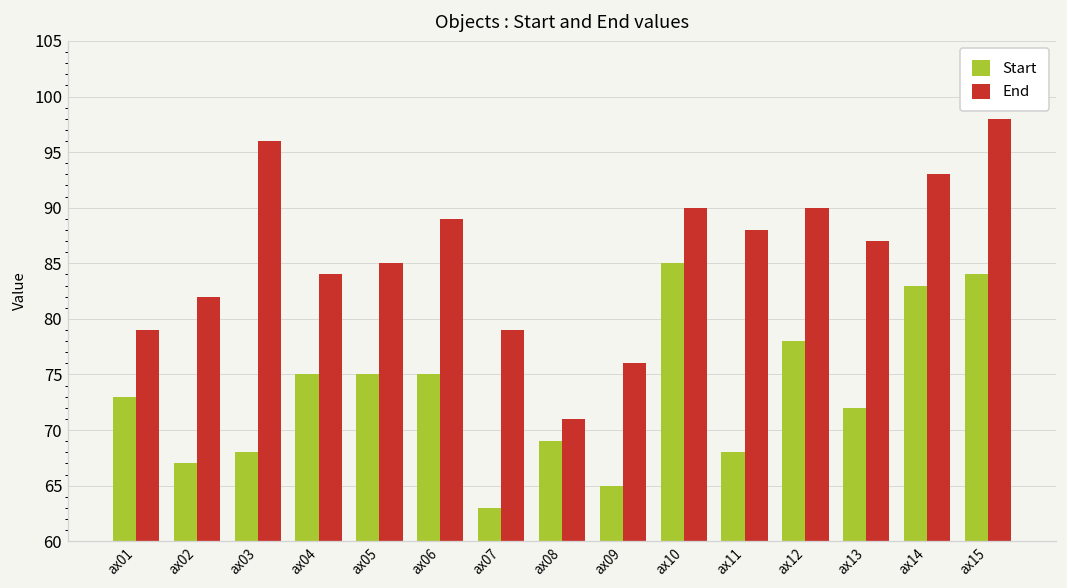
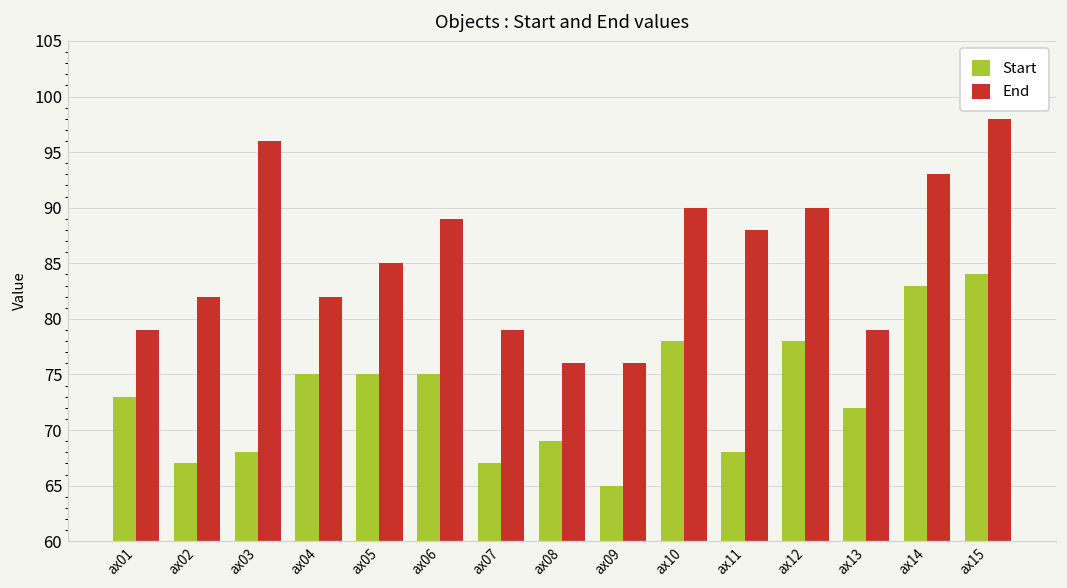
End, ax04: 84 -> 82
Start, ax07: 63 -> 67
End, ax08: 71 -> 76
Start, ax10: 85 -> 78
End, ax13: 87 -> 79
